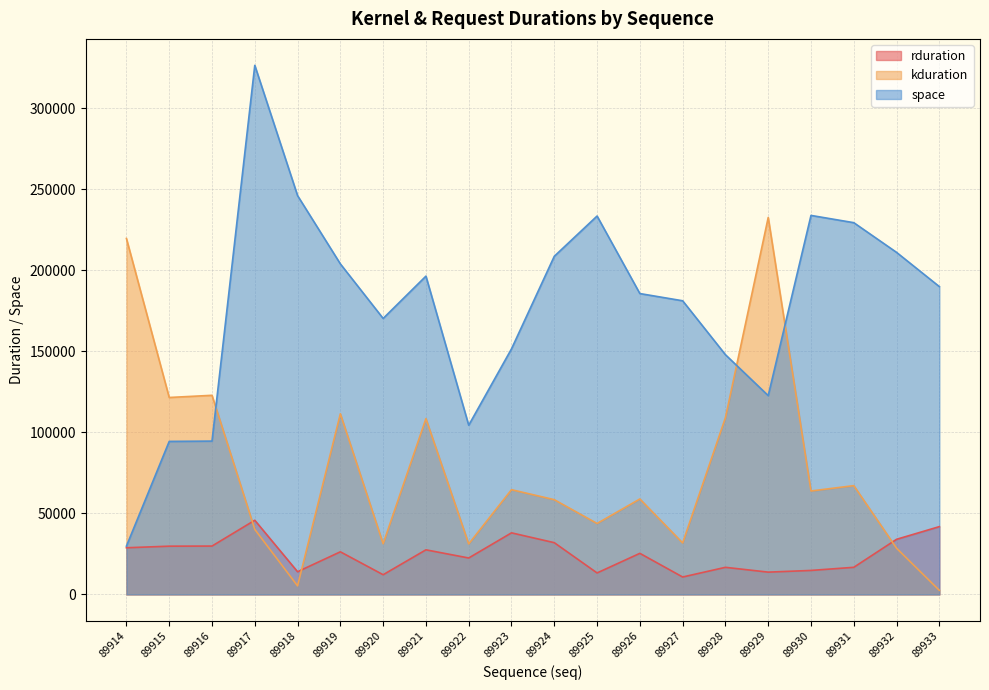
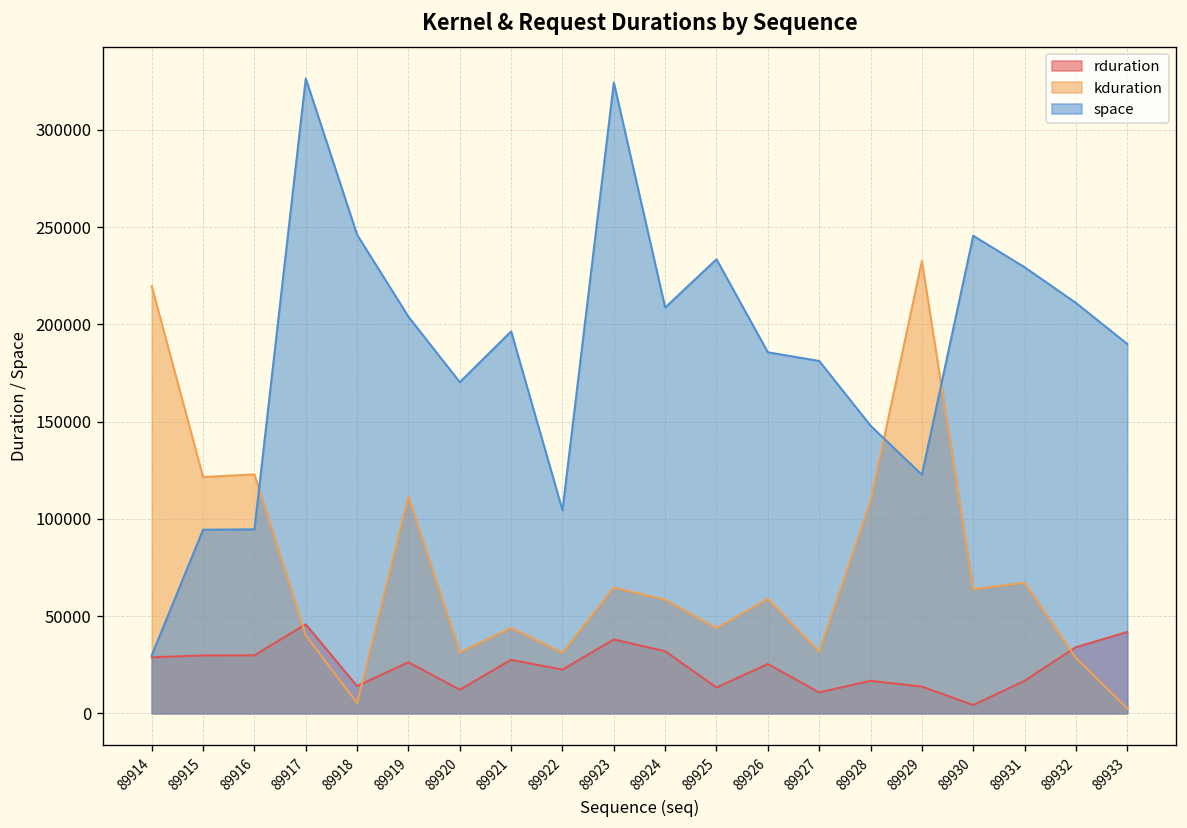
kduration, 89921: 108000 -> 44000
space, 89923: 152000 -> 324000
rduration, 89930: 15000 -> 4000
space, 89930: 234000 -> 246000
